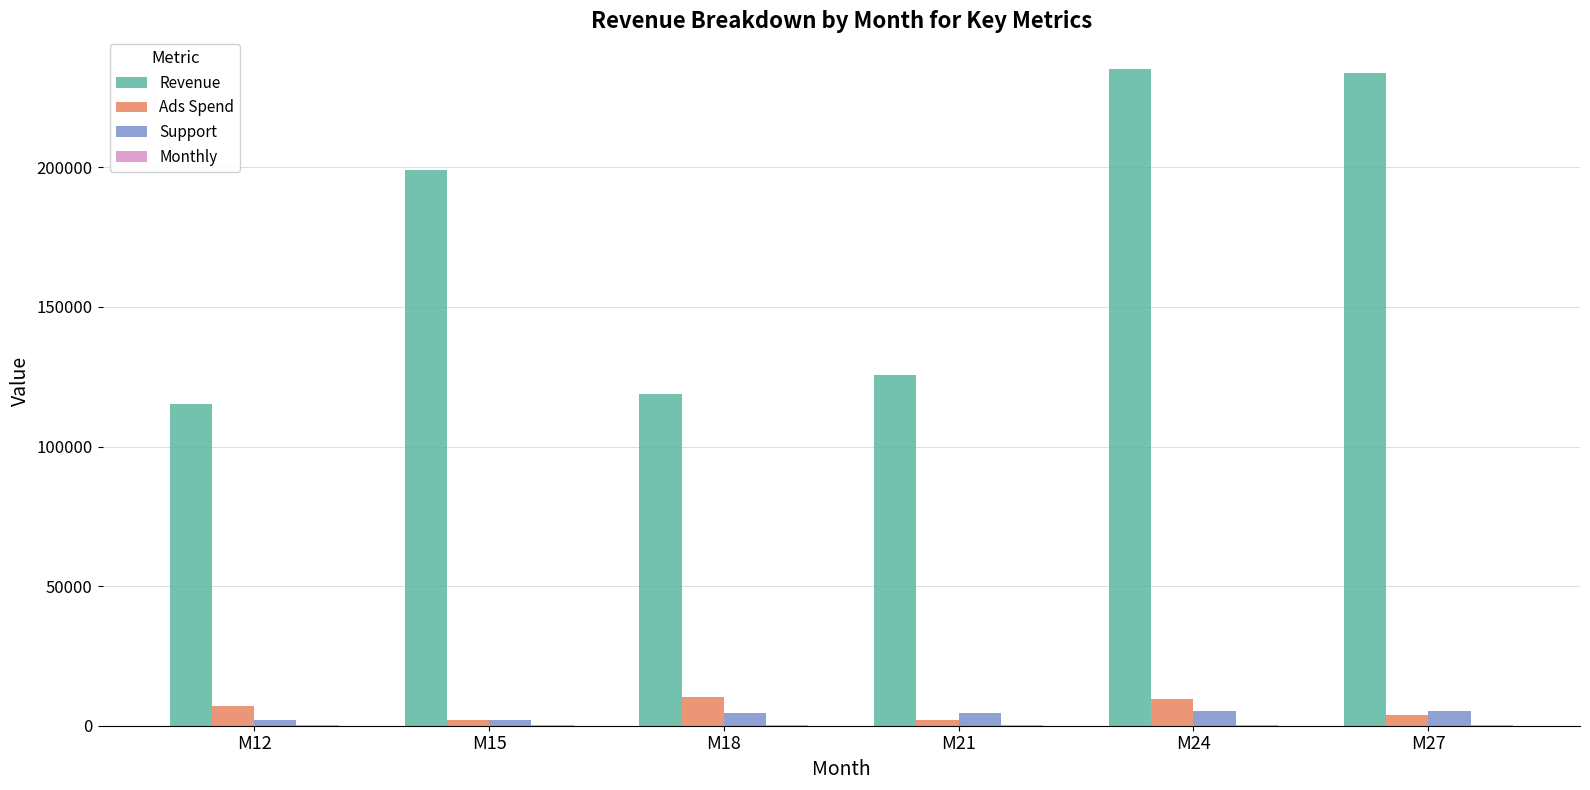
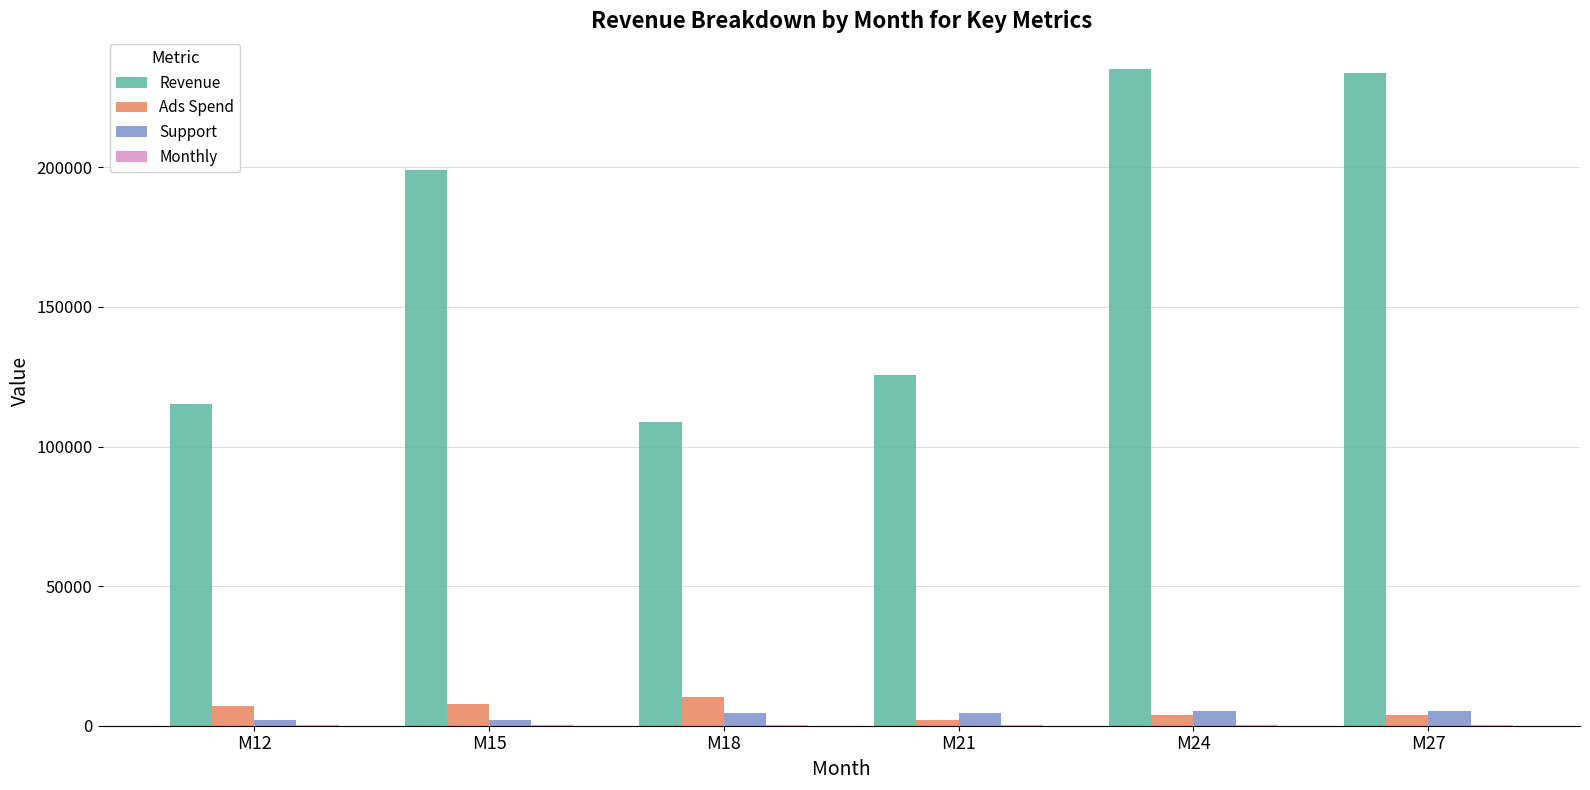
Ads Spend, M15: 2000 -> 8000
Revenue, M18: 119000 -> 109000
Ads Spend, M24: 10000 -> 4000
